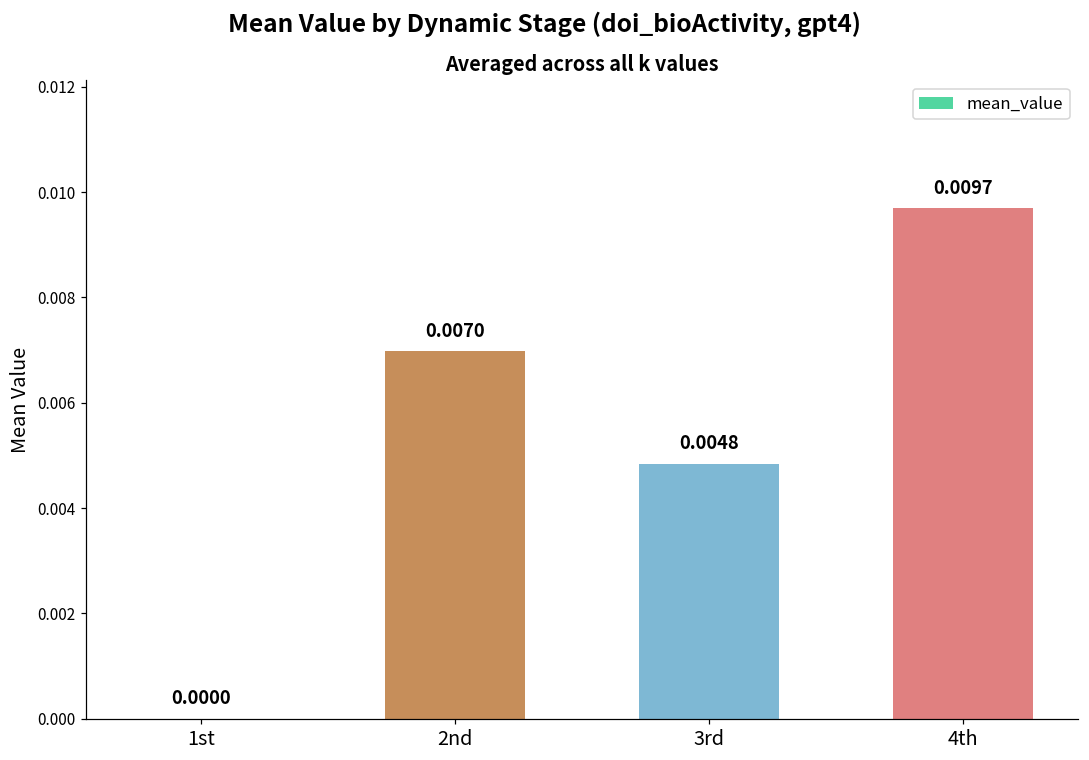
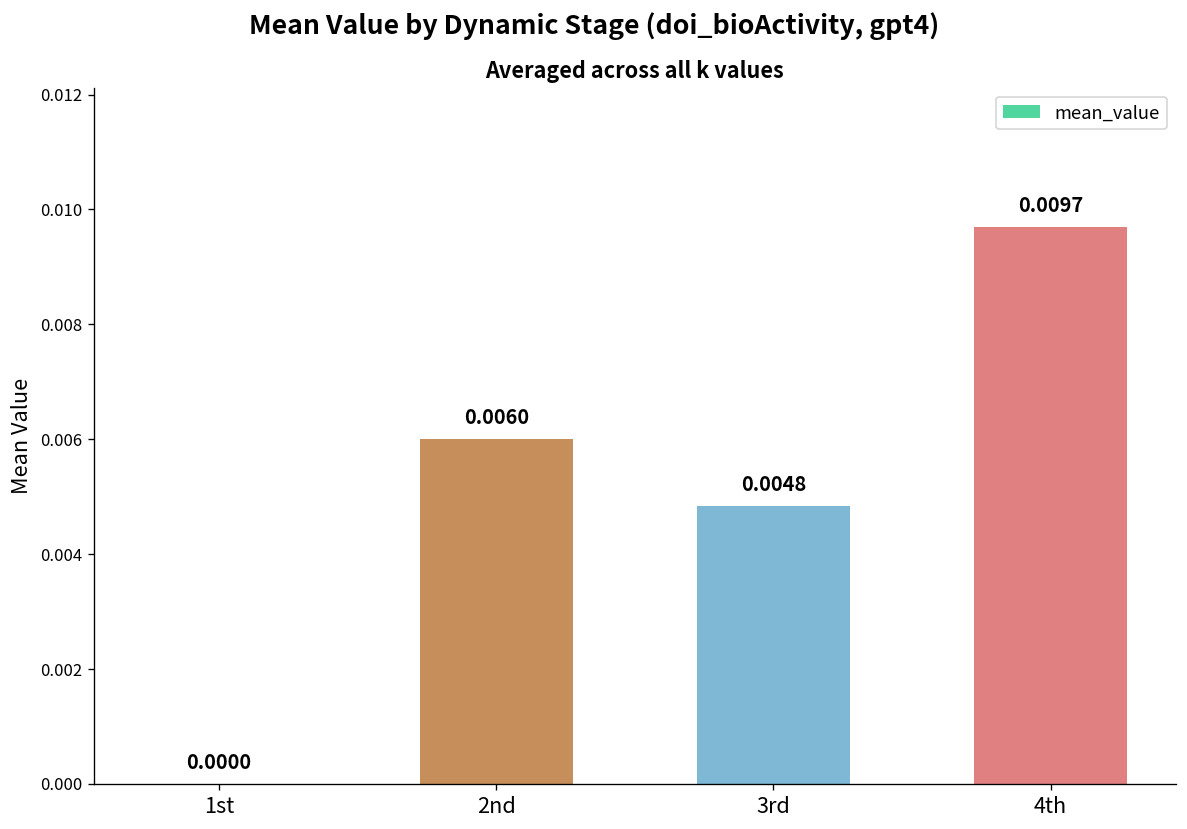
2nd: 0.0070 -> 0.0060
